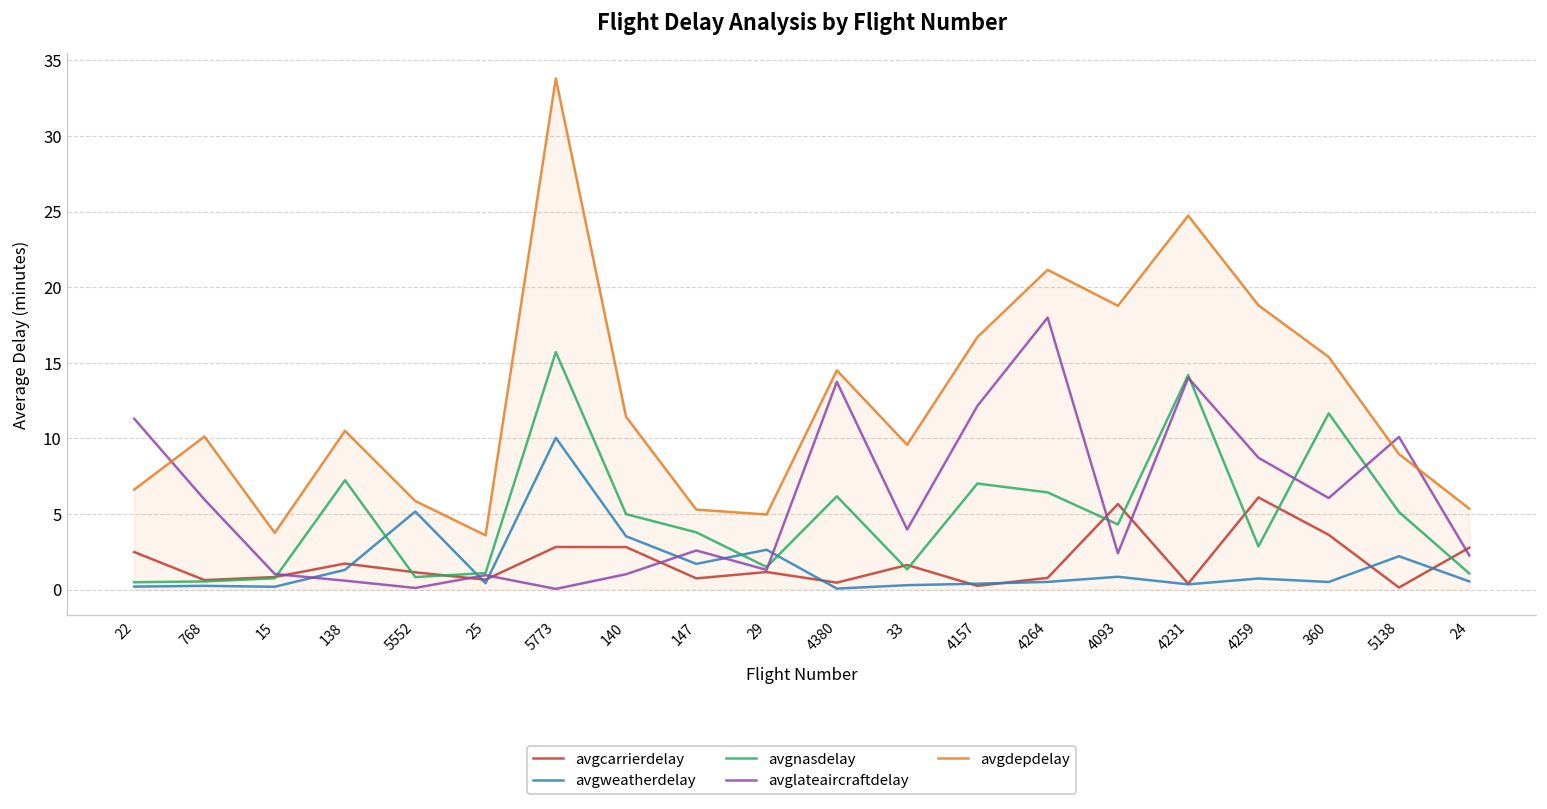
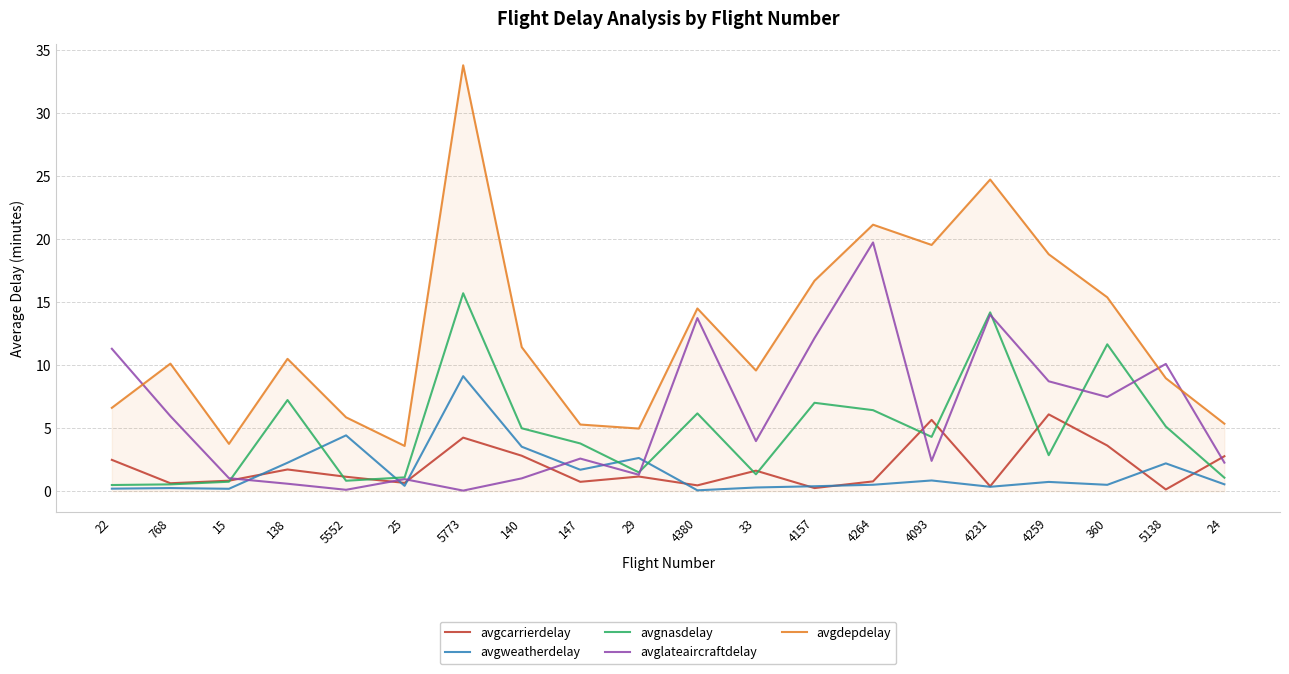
avgweatherdelay, 138: 1.3 -> 2.3
avgweatherdelay, 5552: 5.2 -> 4.4
avgcarrierdelay, 5773: 2.8 -> 4.2
avgweatherdelay, 5773: 10.0 -> 9.1
avglateaircraftdelay, 4264: 18.0 -> 19.7
avgdepdelay, 4093: 18.8 -> 19.5
avglateaircraftdelay, 360: 6.1 -> 7.5
